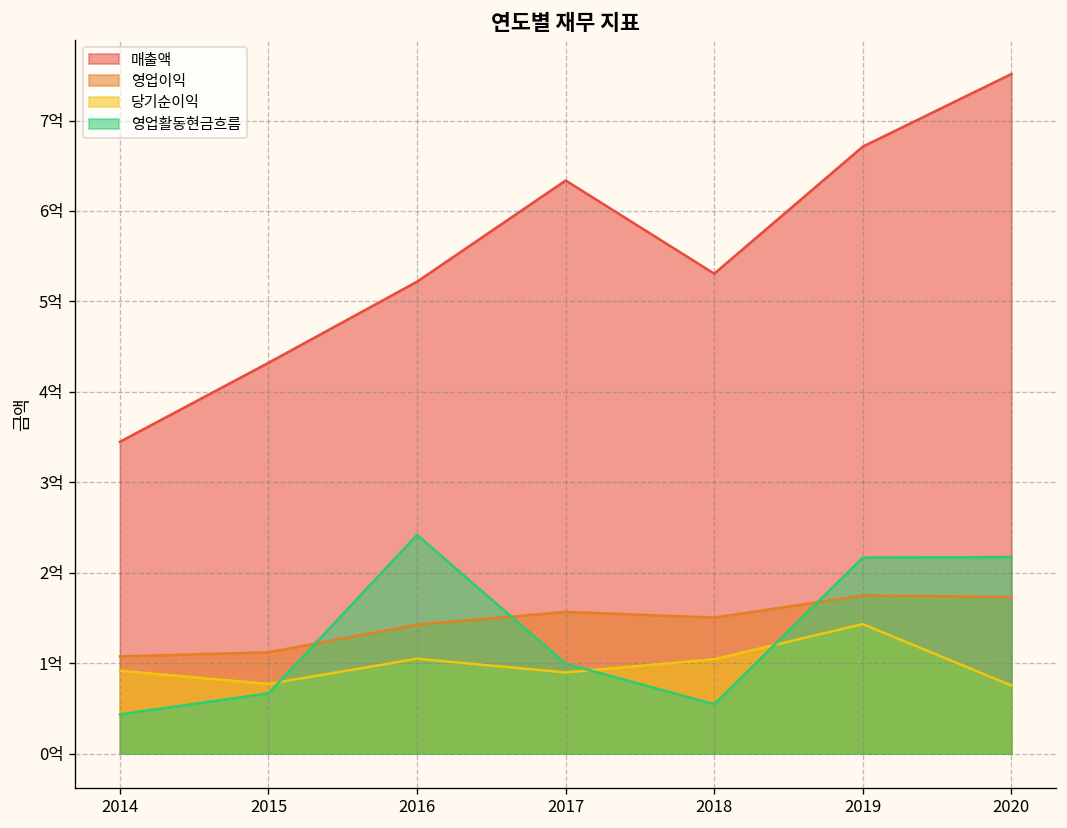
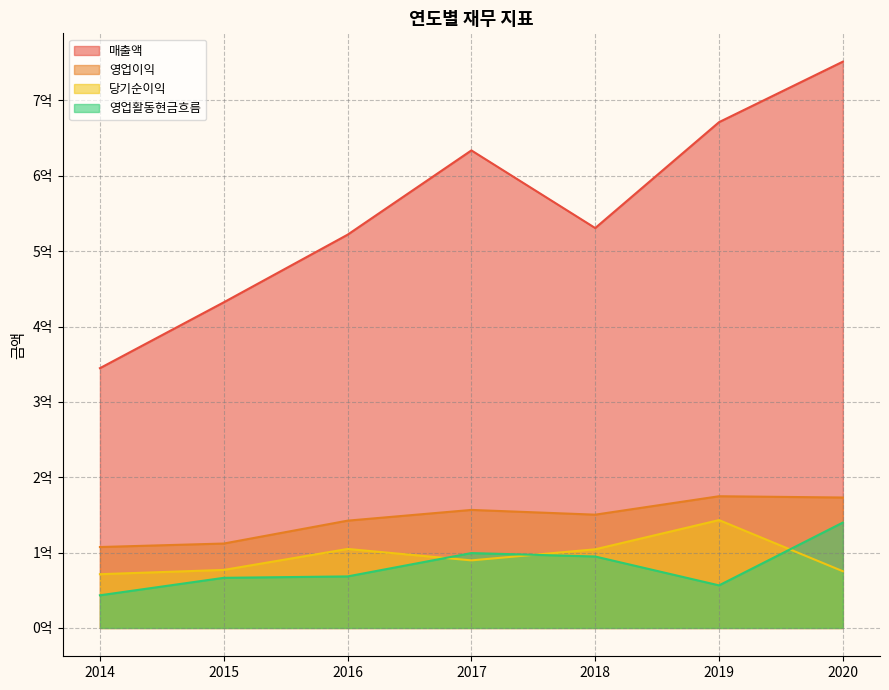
당기순이익, 2014: 0.9억 -> 0.7억
영업활동현금흐름, 2016: 2.4억 -> 0.7억
영업활동현금흐름, 2018: 0.5억 -> 0.9억
영업활동현금흐름, 2019: 2.2억 -> 0.6억
영업활동현금흐름, 2020: 2.2억 -> 1.4억
